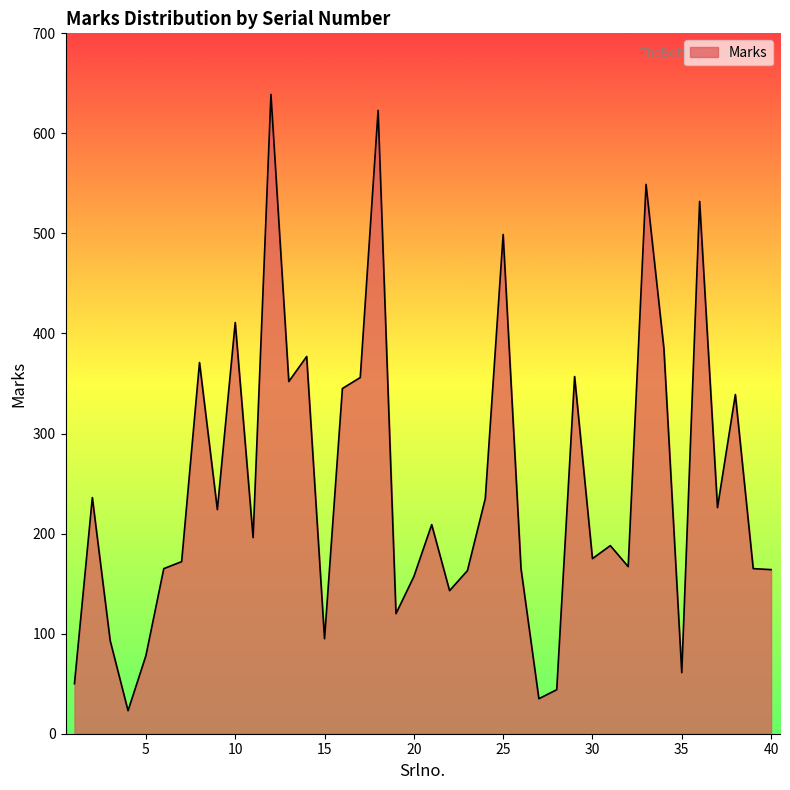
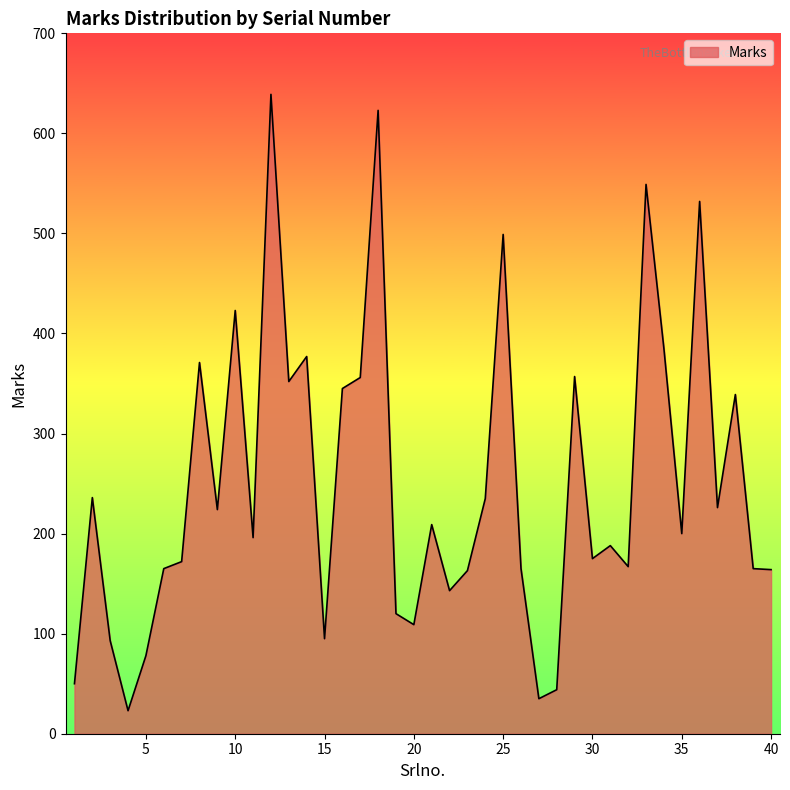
10: 411 -> 423
20: 157 -> 109
35: 61 -> 200
